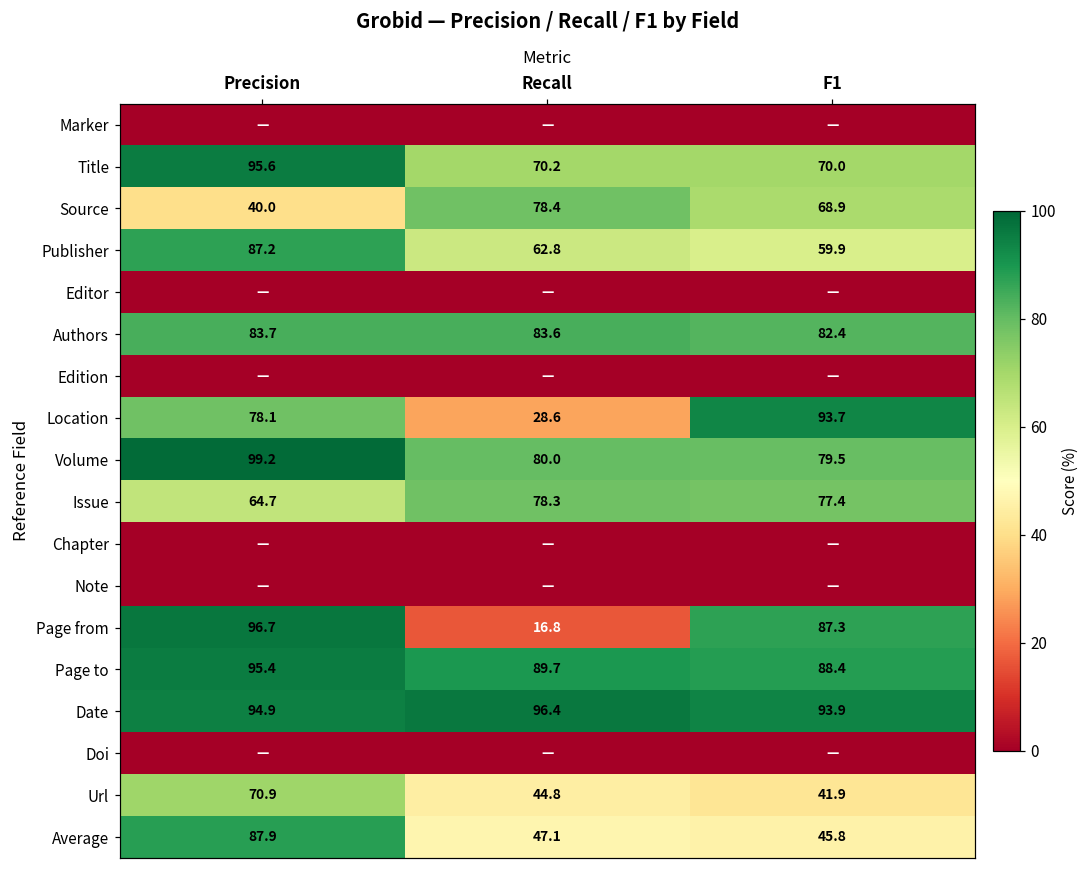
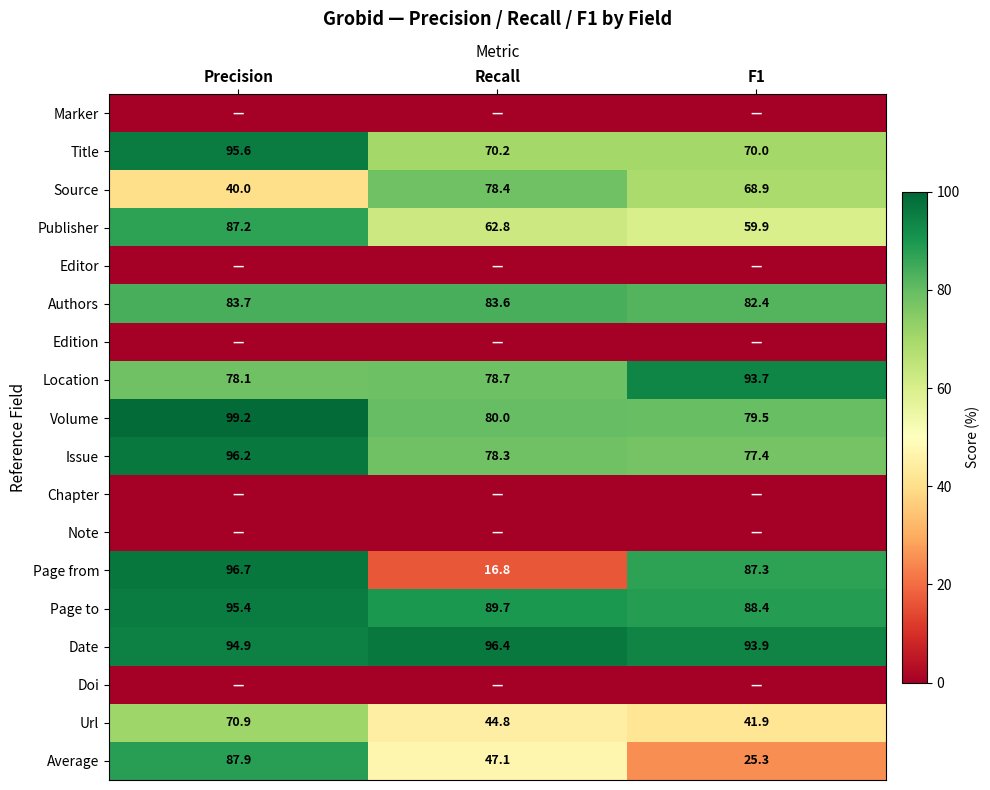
Location, Recall: 28.6 -> 78.7
Issue, Precision: 64.7 -> 96.2
Average, F1: 45.8 -> 25.3
